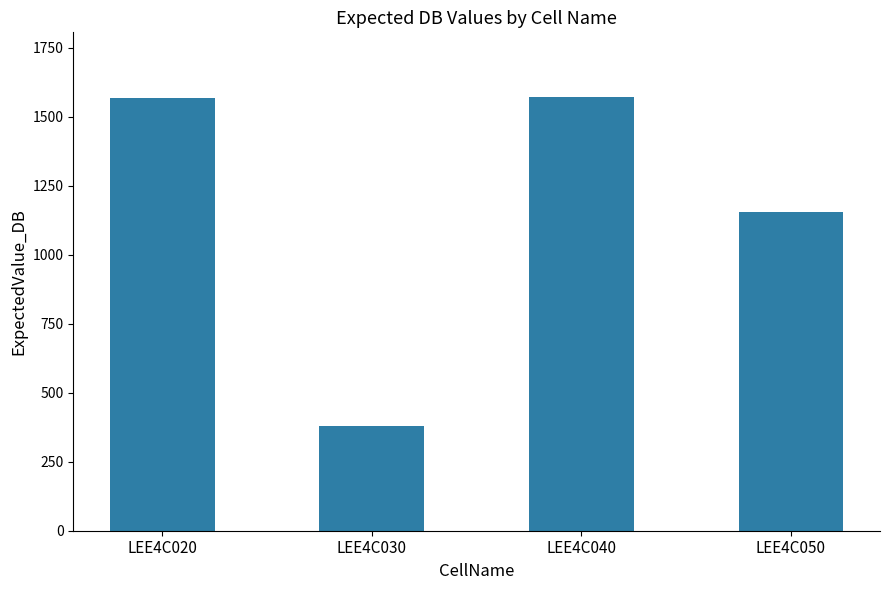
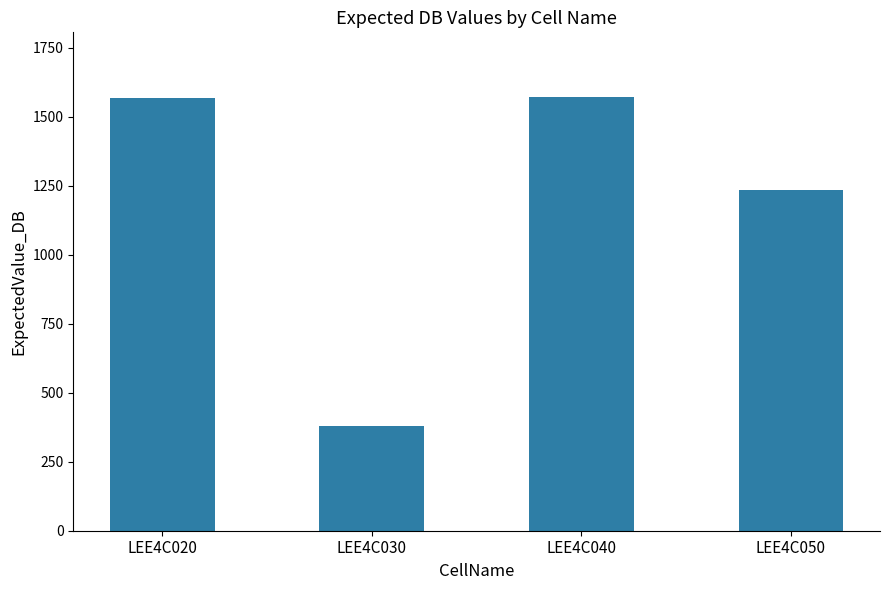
LEE4C050: 1160 -> 1230
